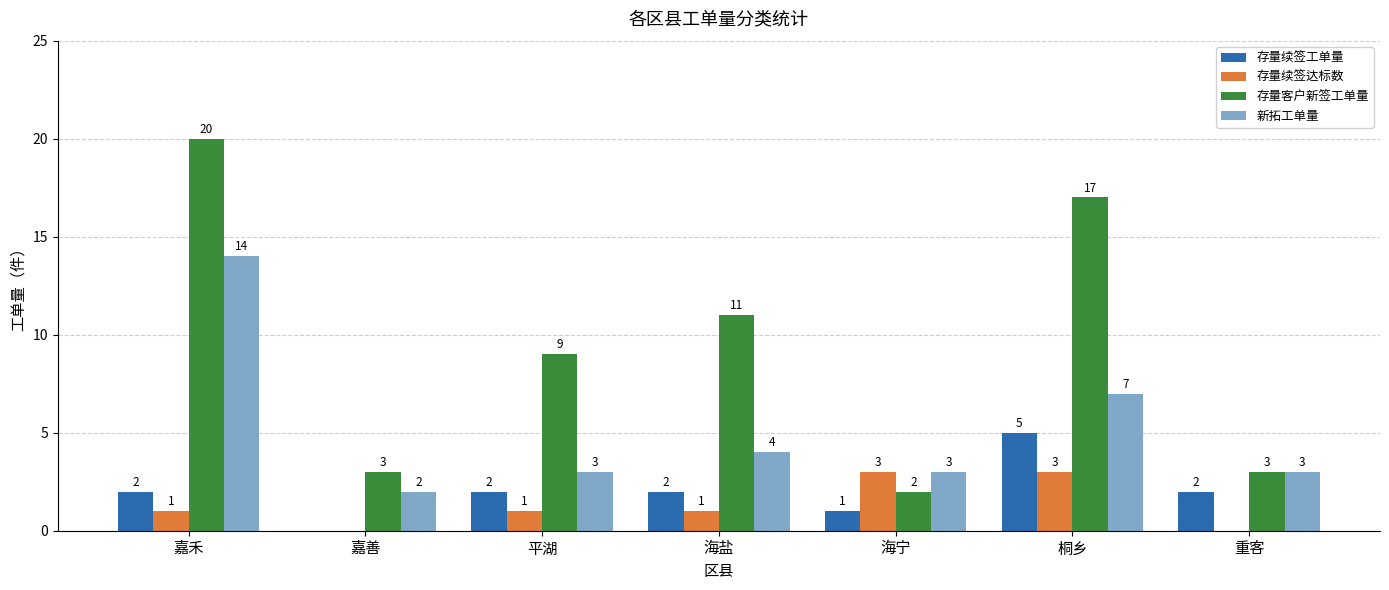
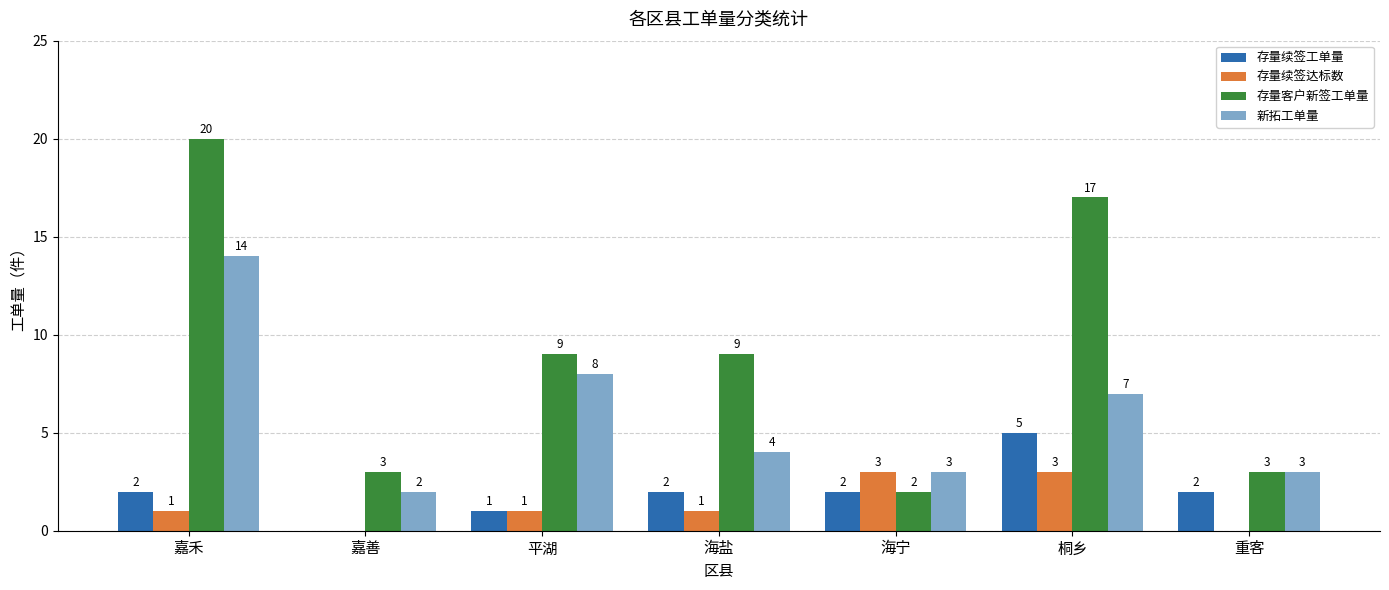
存量续签工单量, 平湖: 2 -> 1
新拓工单量, 平湖: 3 -> 8
存量客户新签工单量, 海盐: 11 -> 9
存量续签工单量, 海宁: 1 -> 2
